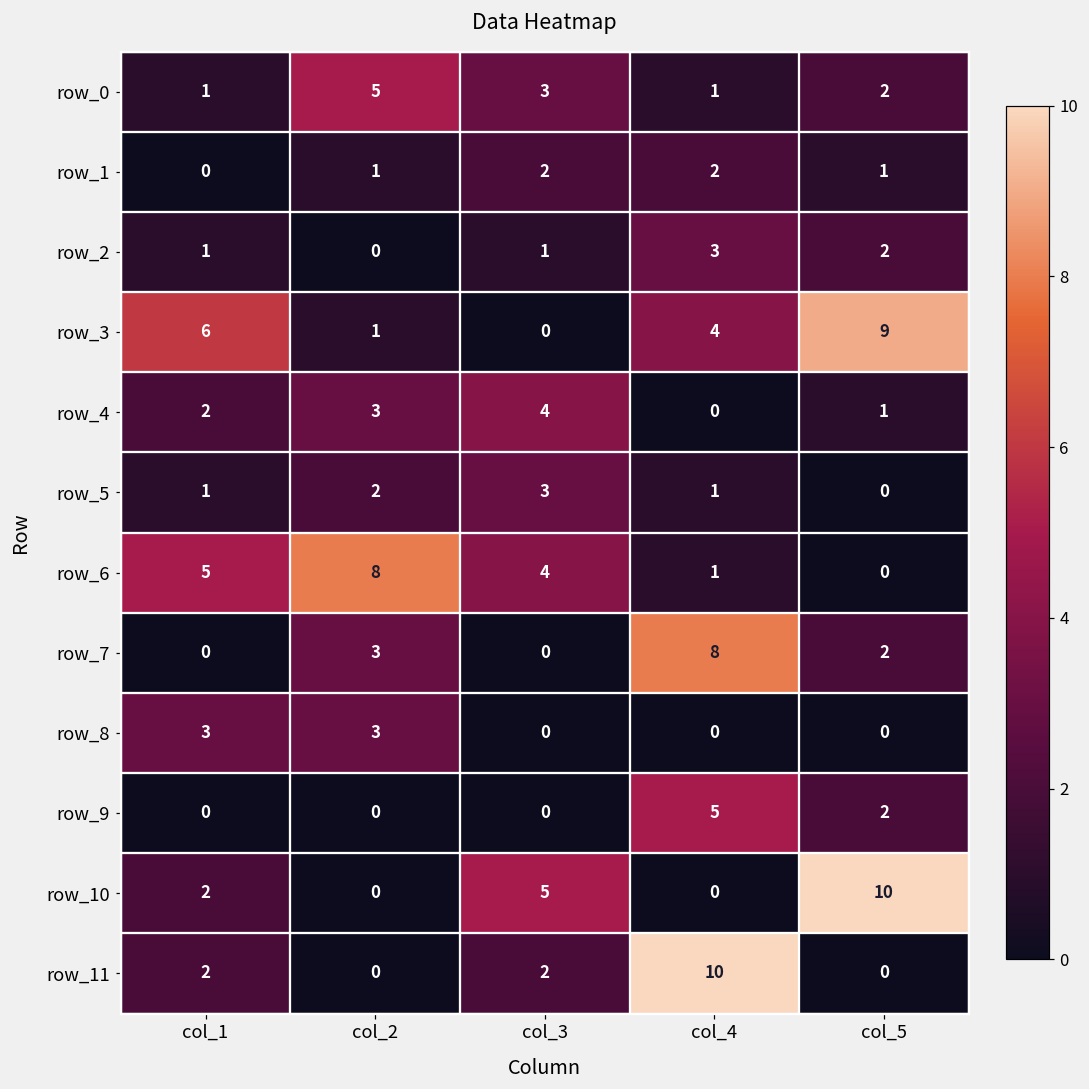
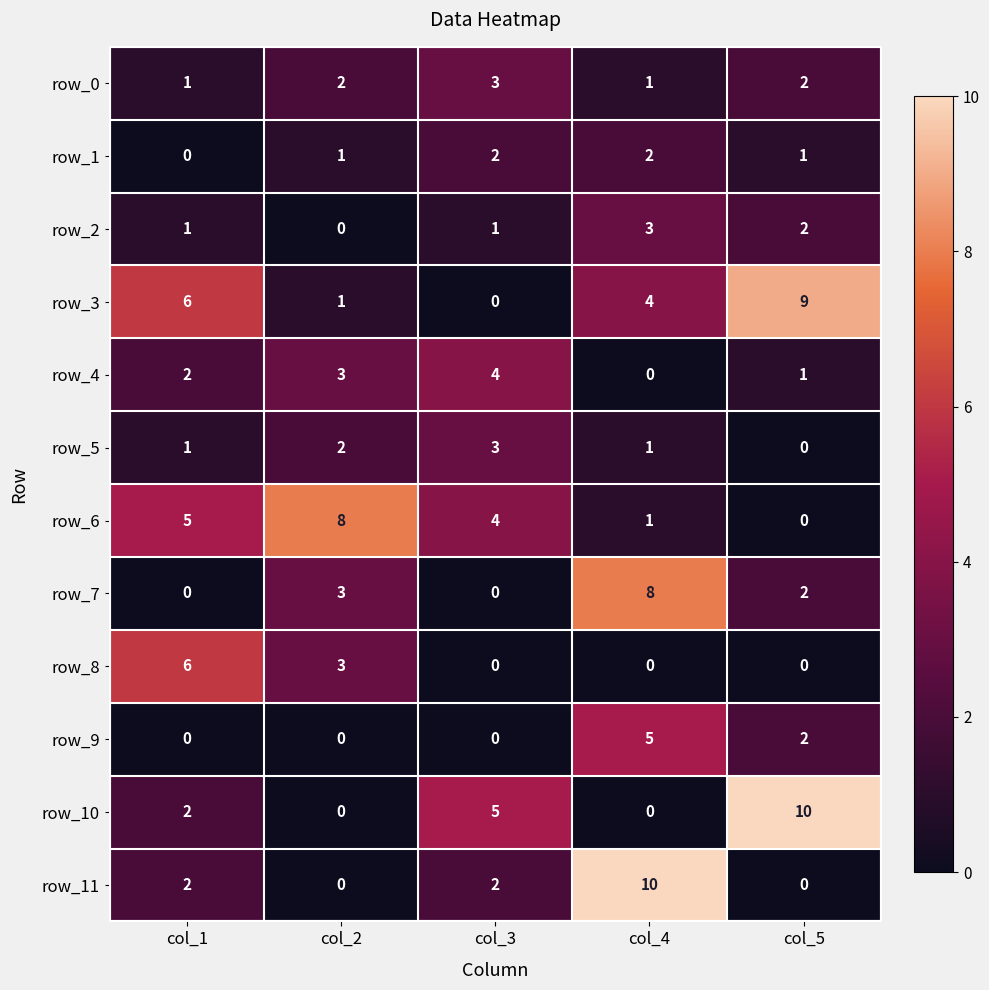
row_0, col_2: 5 -> 2
row_8, col_1: 3 -> 6
